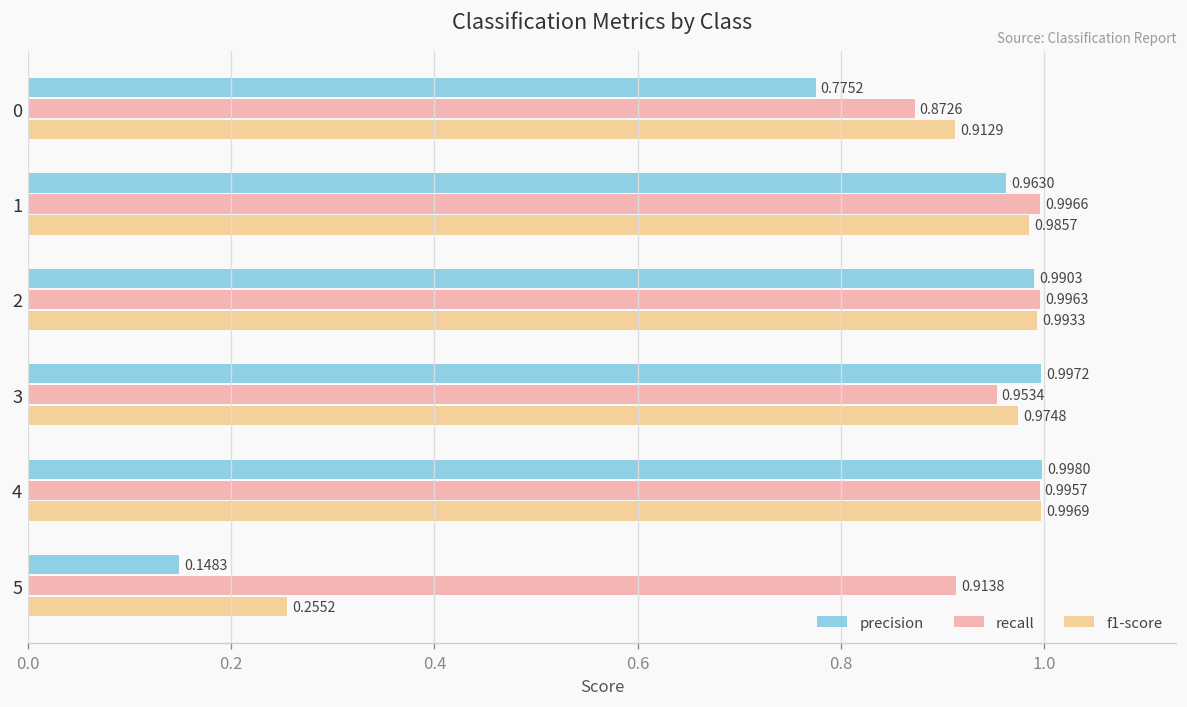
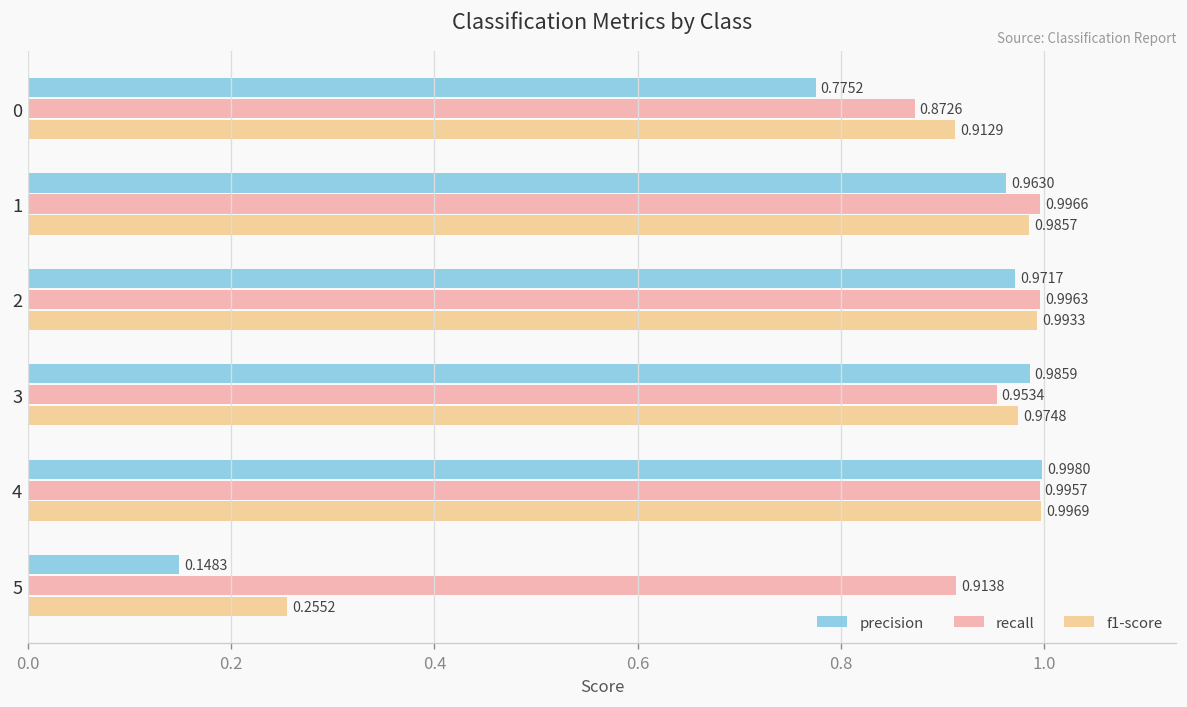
precision, 2: 0.9903 -> 0.9717
precision, 3: 0.9972 -> 0.9859
